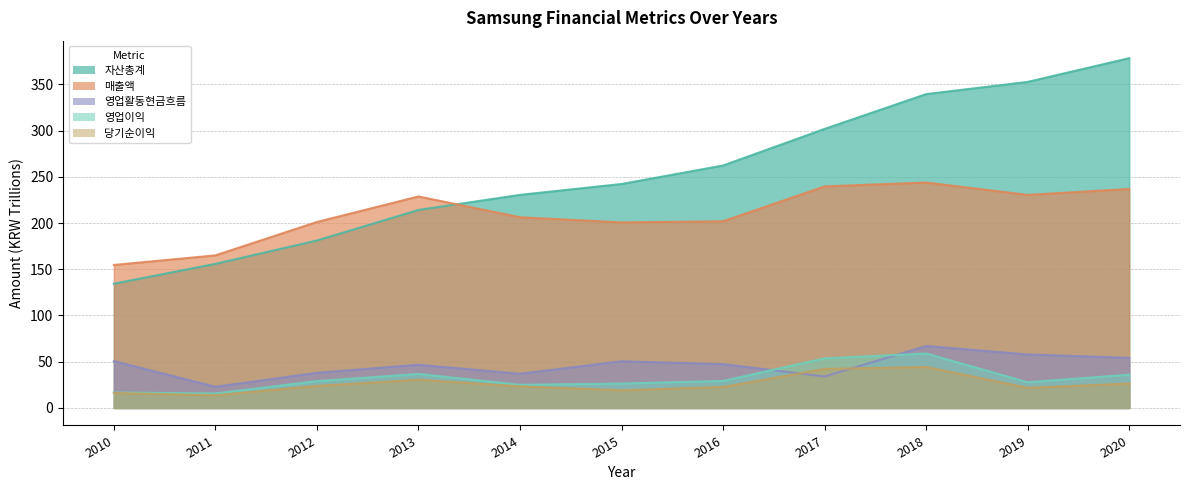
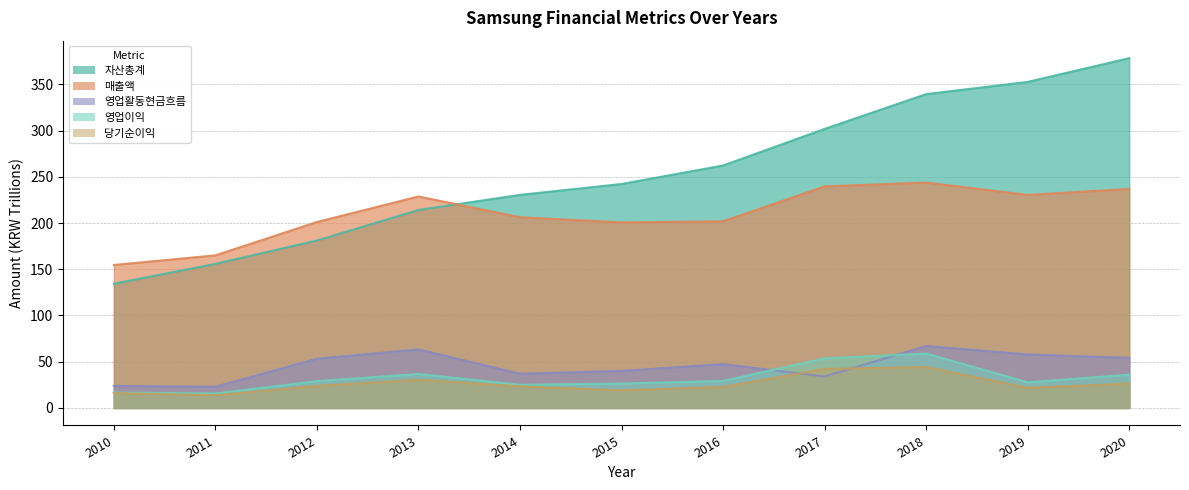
영업활동현금흐름, 2010: 50 -> 20
영업활동현금흐름, 2012: 40 -> 50
영업활동현금흐름, 2013: 50 -> 60
영업활동현금흐름, 2015: 50 -> 40
